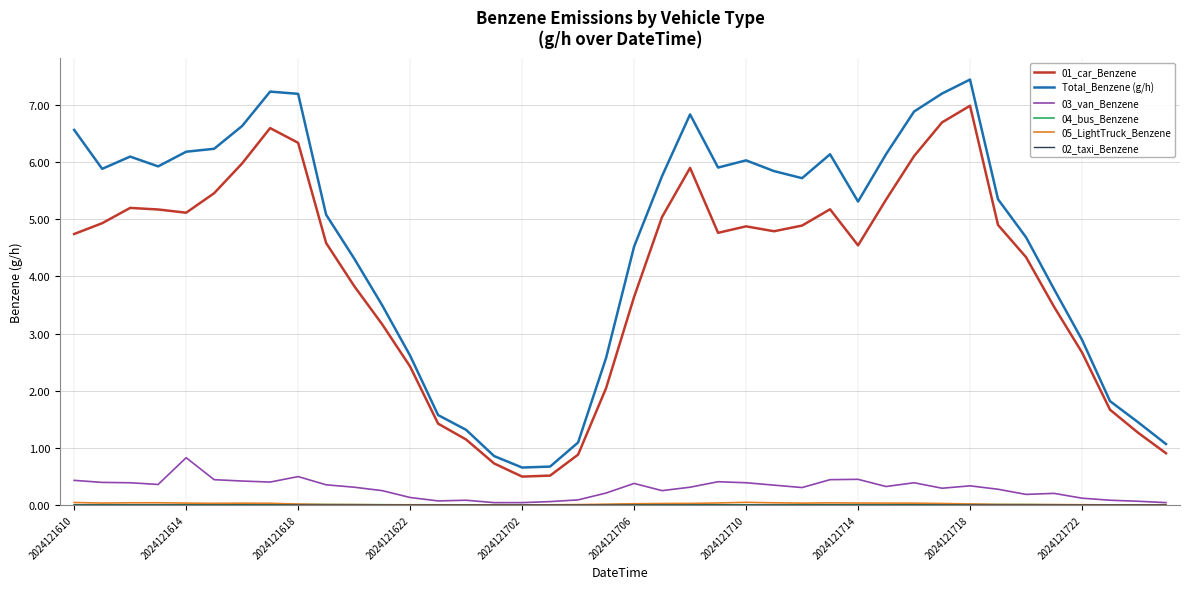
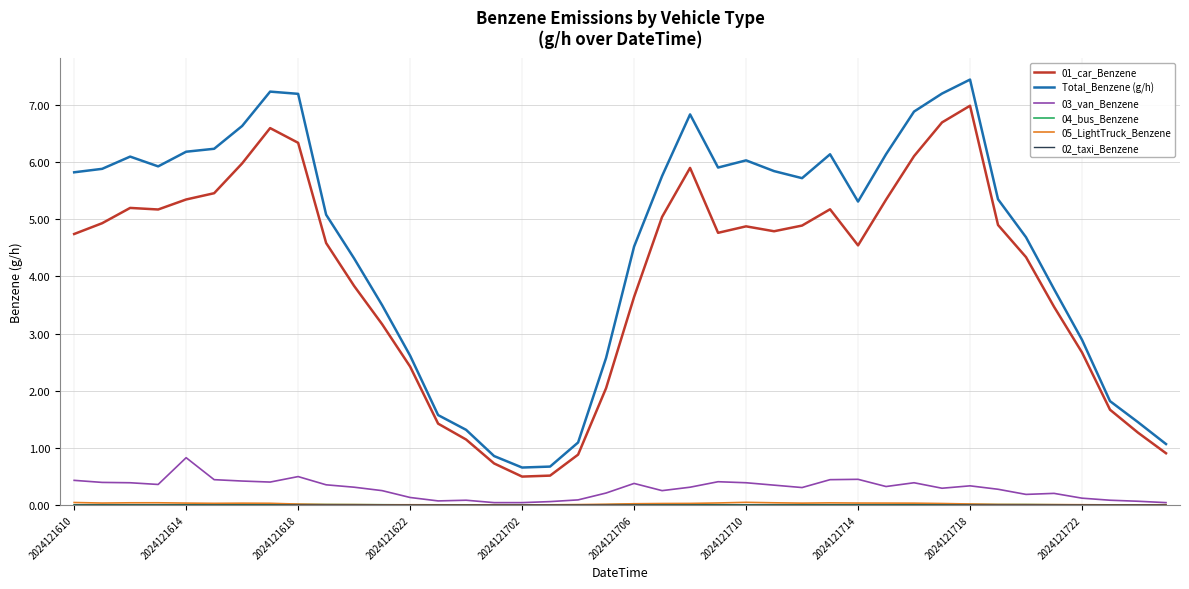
Total_Benzene (g/h), 2024121610: 6.6 -> 5.8
01_car_Benzene, 2024121614: 5.1 -> 5.3
